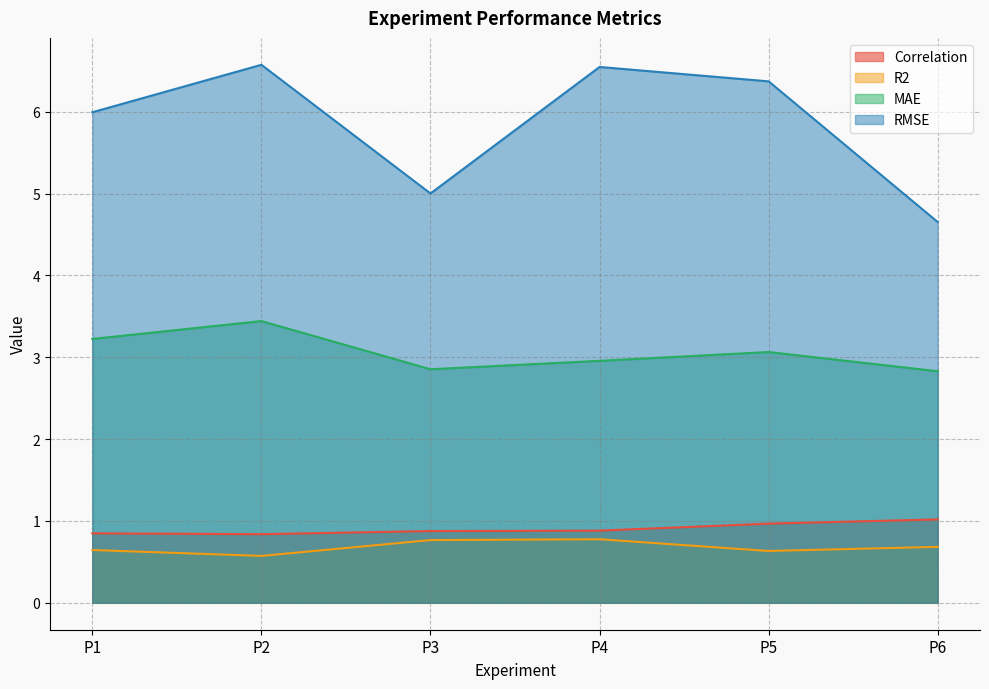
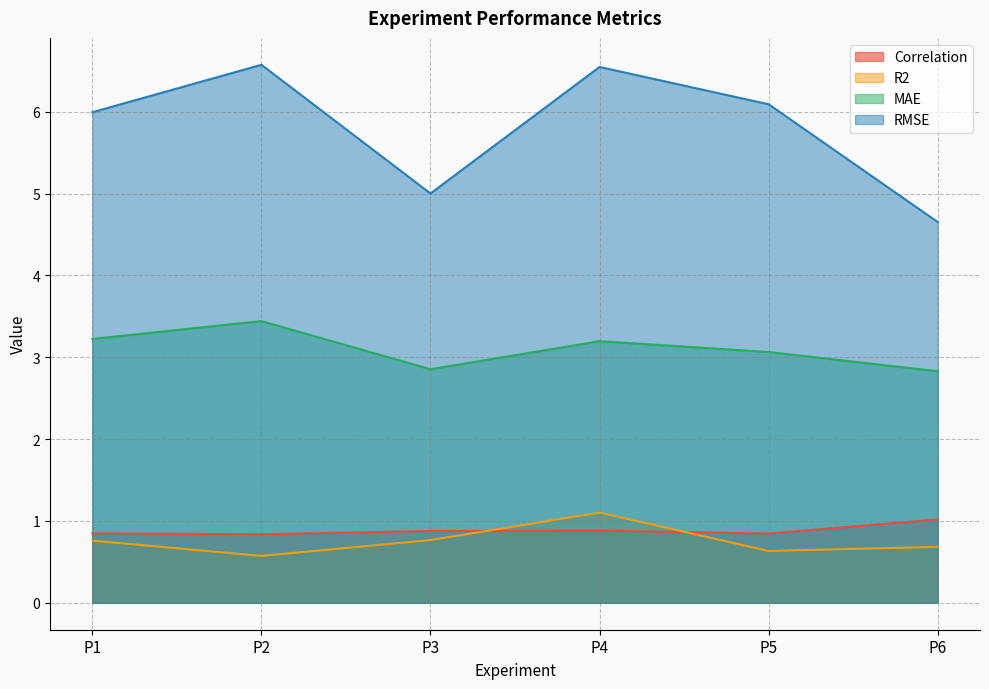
R2, P1: 0.6 -> 0.8
R2, P4: 0.8 -> 1.1
MAE, P4: 3.0 -> 3.2
Correlation, P5: 1.0 -> 0.8
RMSE, P5: 6.4 -> 6.1
